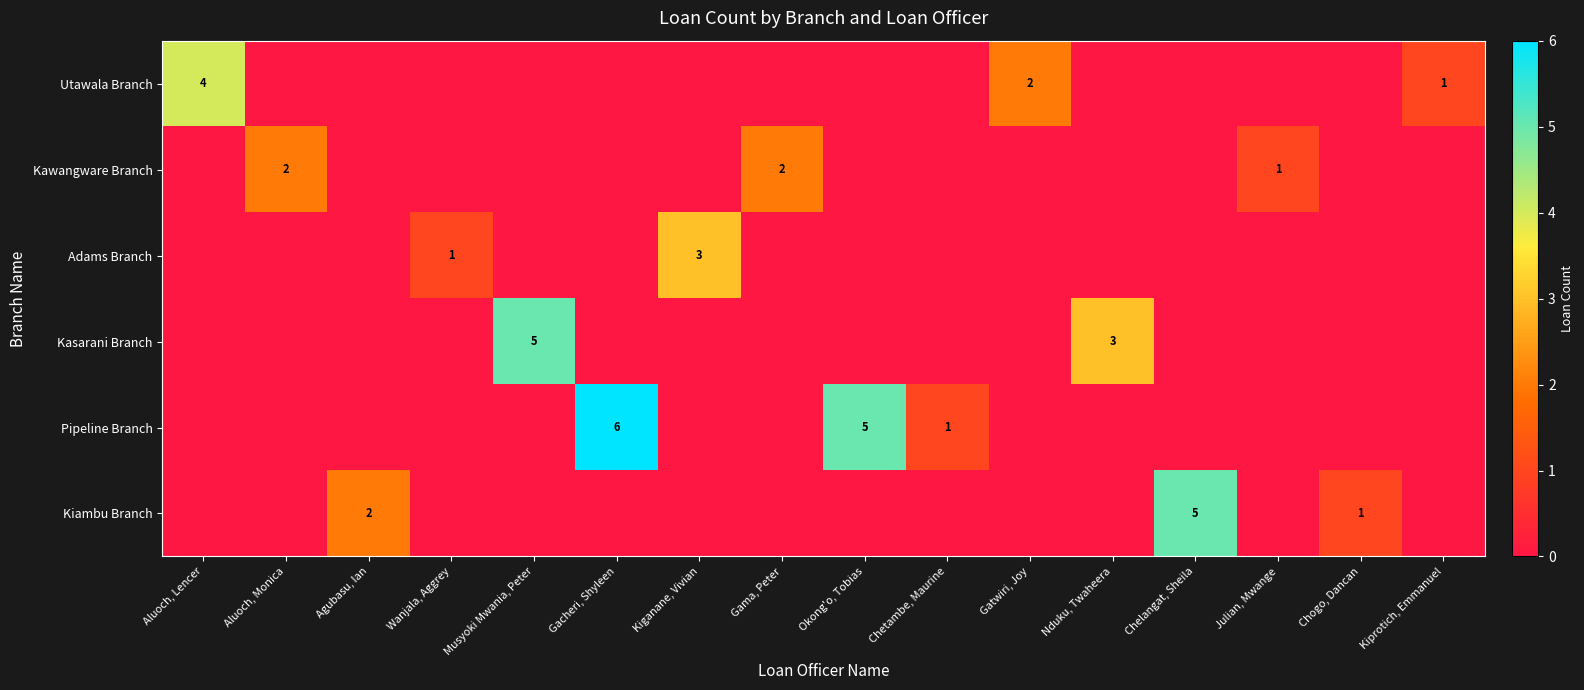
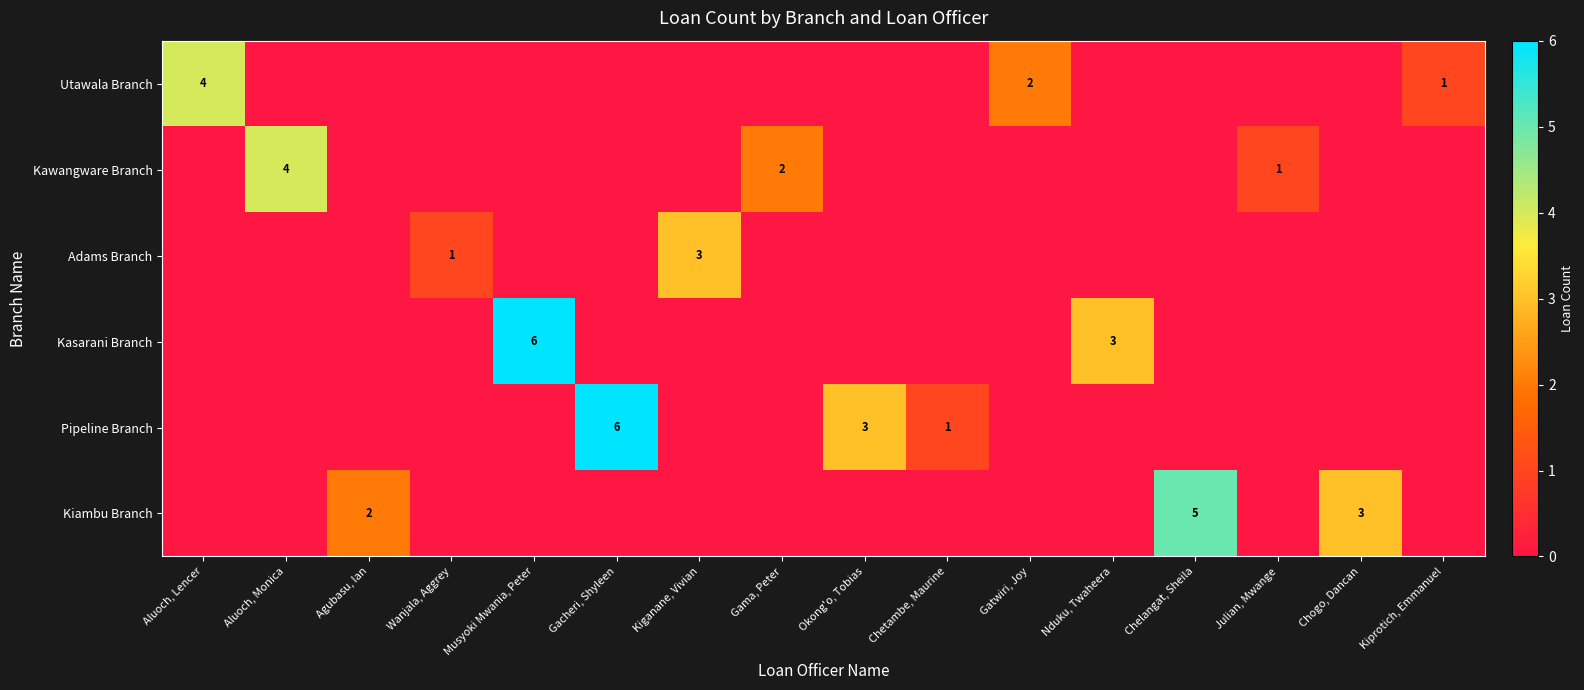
Kawangware Branch, Aluoch, Monica: 2 -> 4
Kasarani Branch, Musyoki Mwania, Peter: 5 -> 6
Pipeline Branch, Okong'o, Tobias: 5 -> 3
Kiambu Branch, Chogo, Dancan: 1 -> 3
